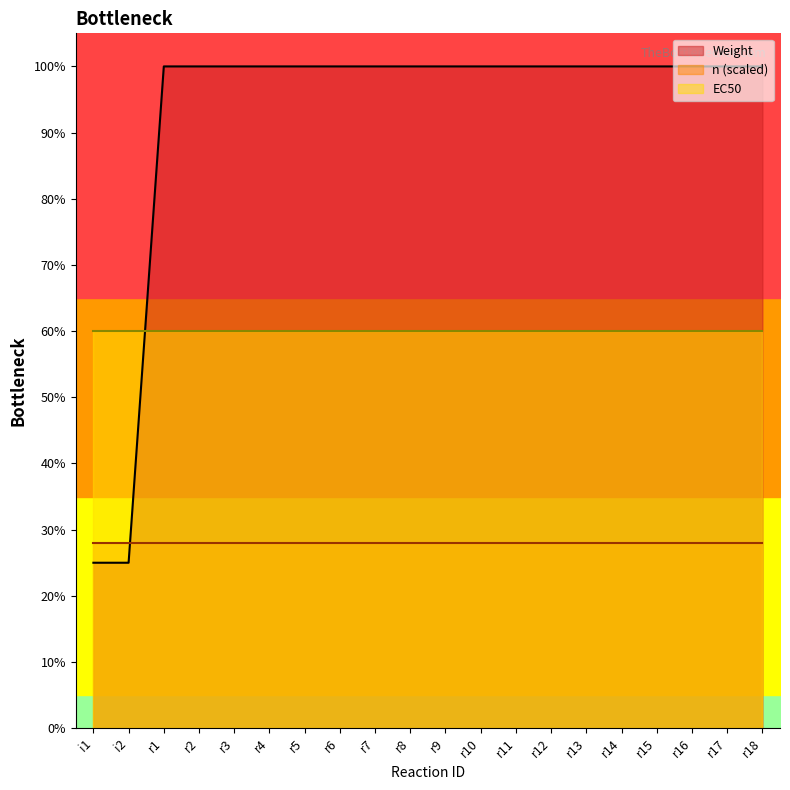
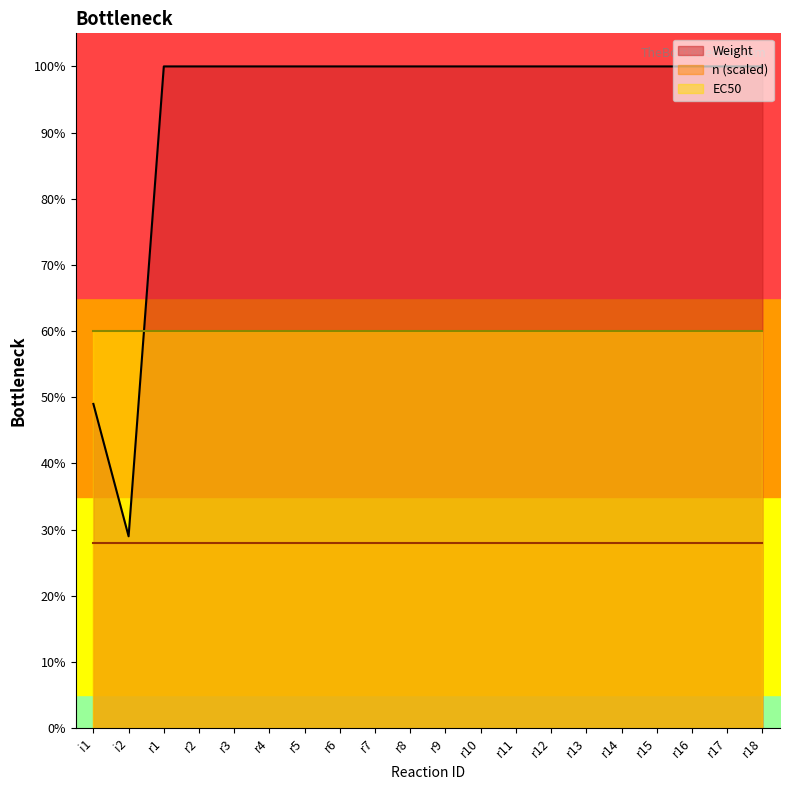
Weight, i1: 25% -> 49%
Weight, i2: 25% -> 29%
